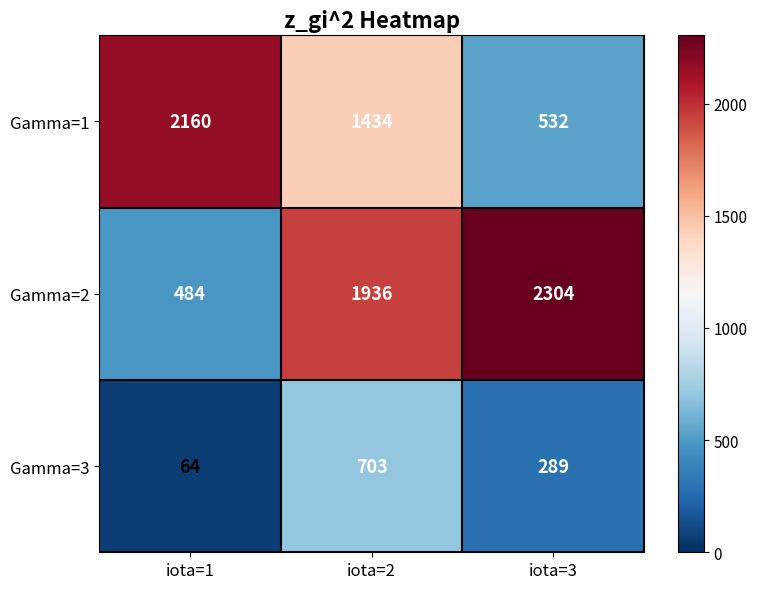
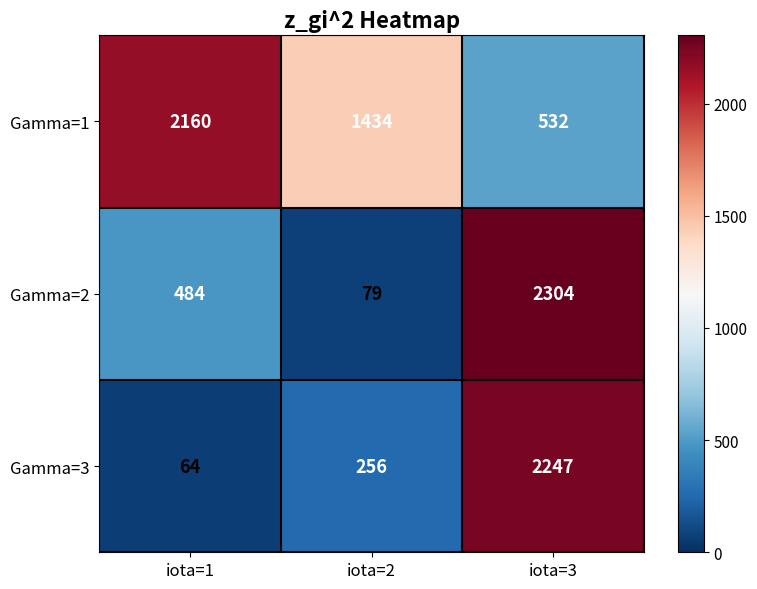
Gamma=2, iota=2: 1936 -> 79
Gamma=3, iota=2: 703 -> 256
Gamma=3, iota=3: 289 -> 2247
